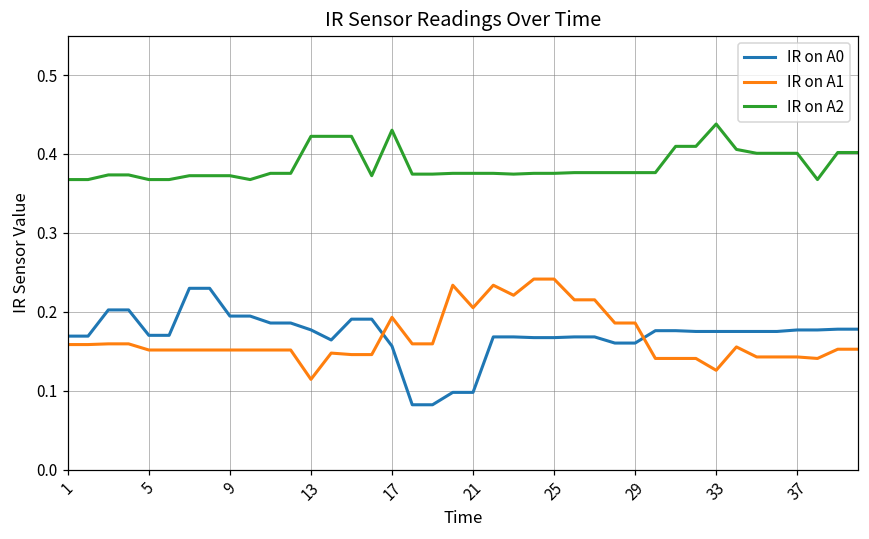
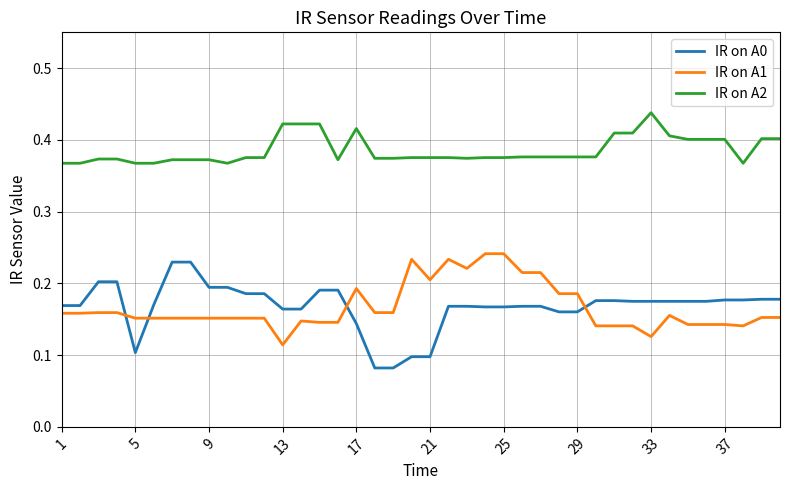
IR on A0, 5: 0.17 -> 0.10
IR on A0, 13: 0.18 -> 0.16
IR on A0, 17: 0.16 -> 0.14
IR on A2, 17: 0.43 -> 0.42
